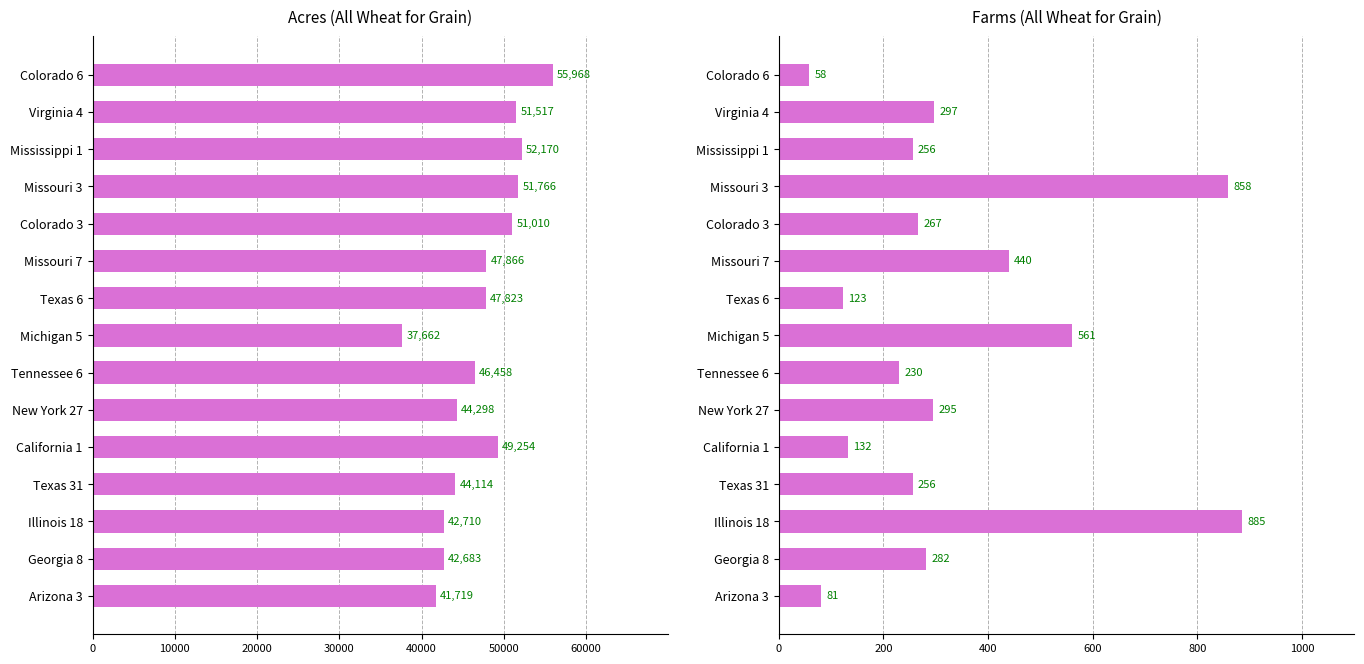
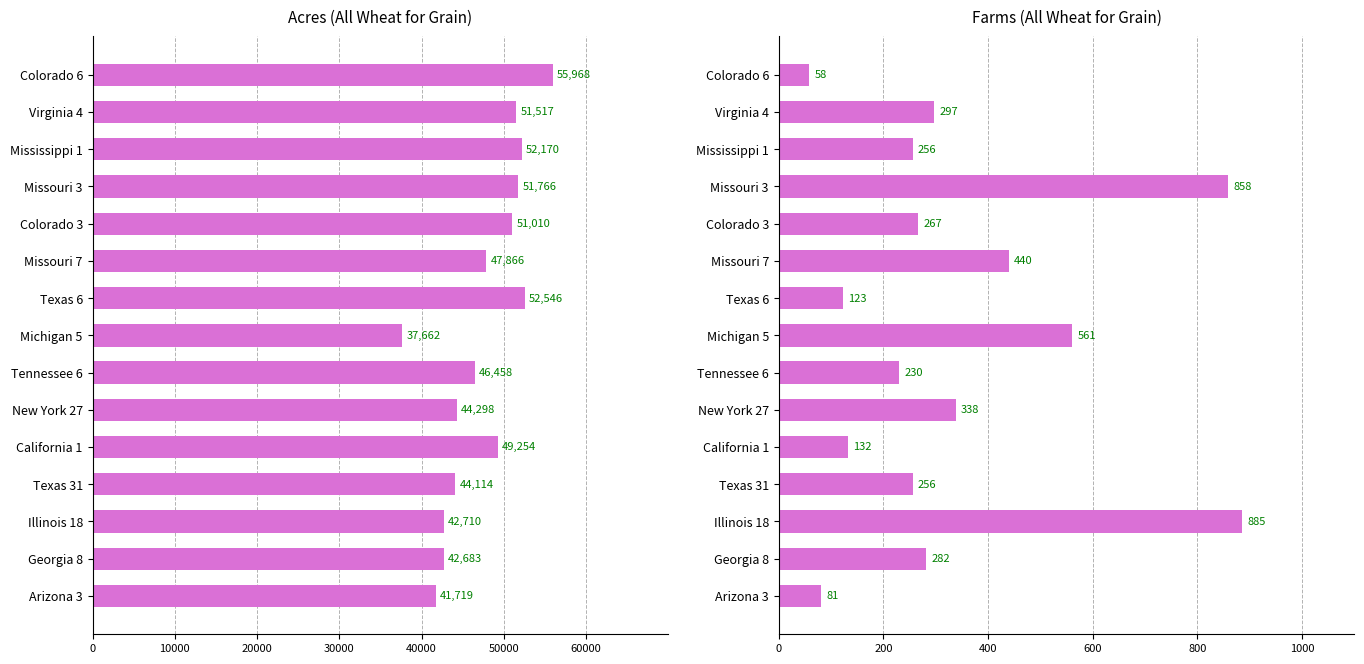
Acres (All Wheat for Grain), Texas 6: 47,823 -> 52,546
Farms (All Wheat for Grain), New York 27: 295 -> 338
